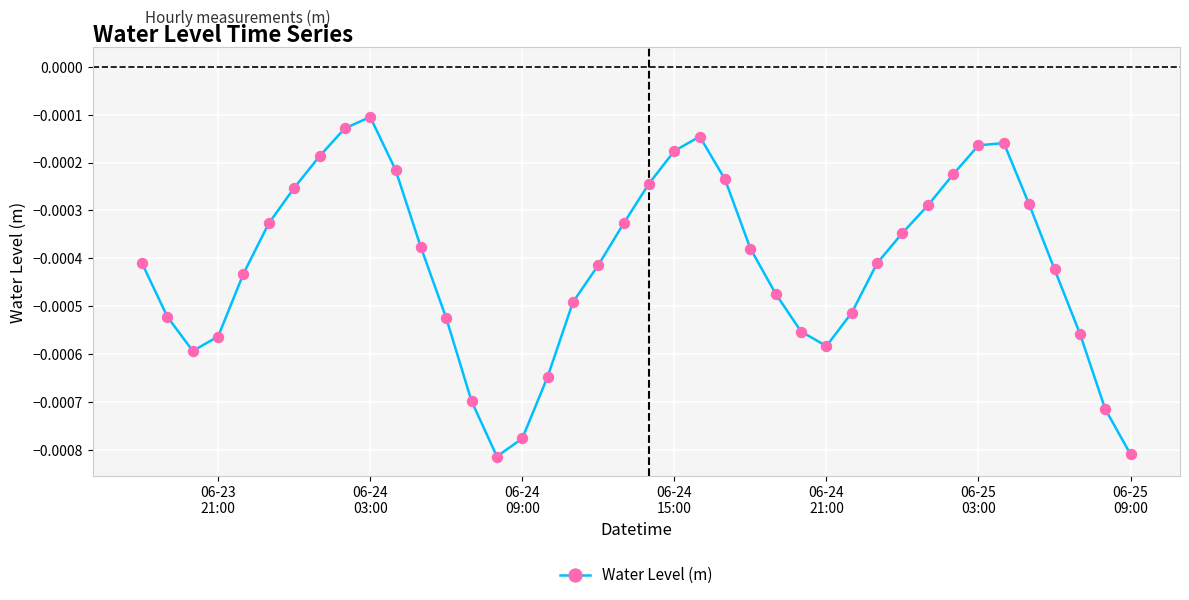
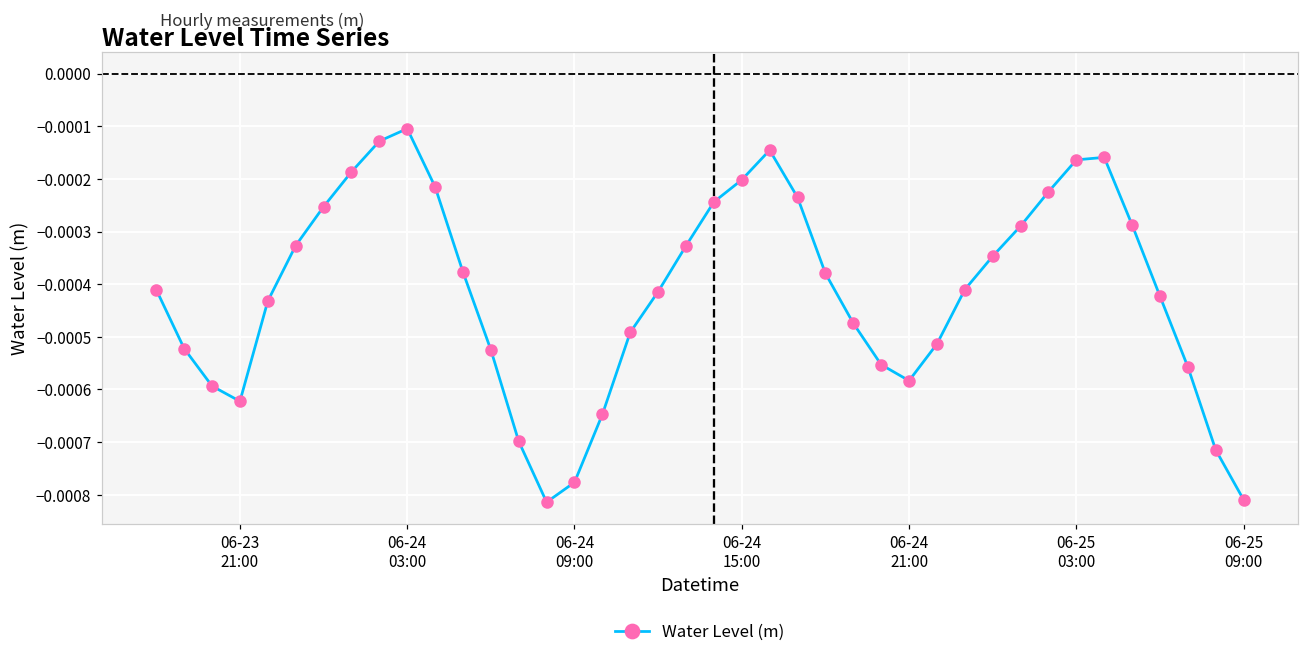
06-23 21:00: -0.00056 -> -0.00062
06-24 15:00: -0.00018 -> -0.00020
